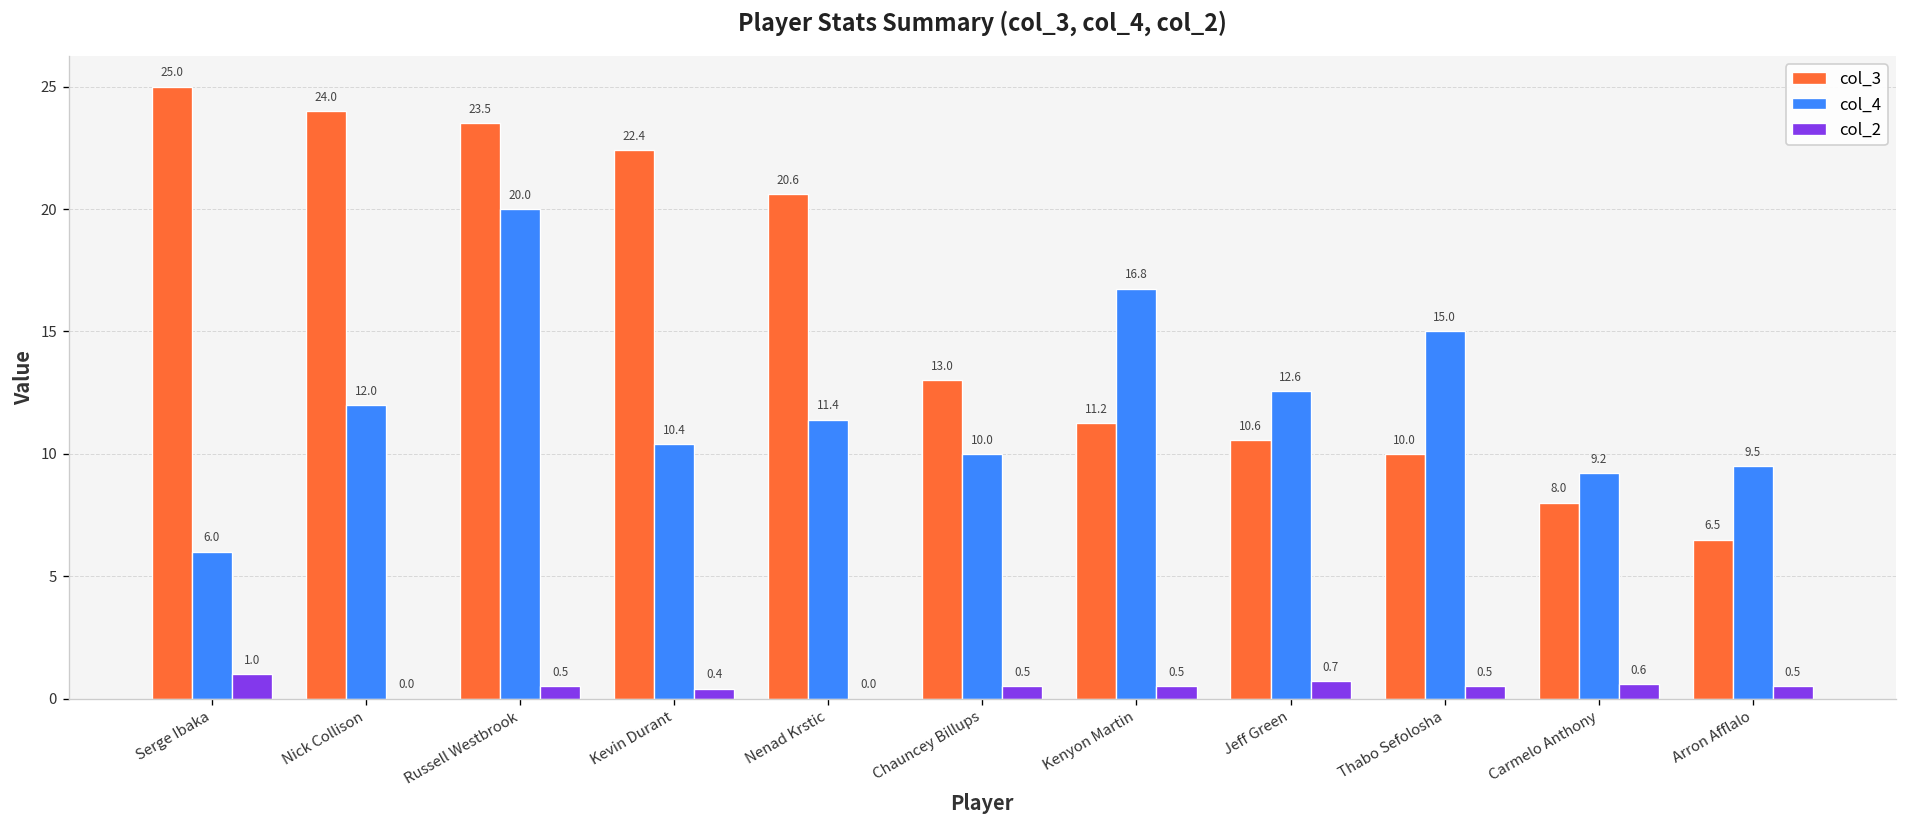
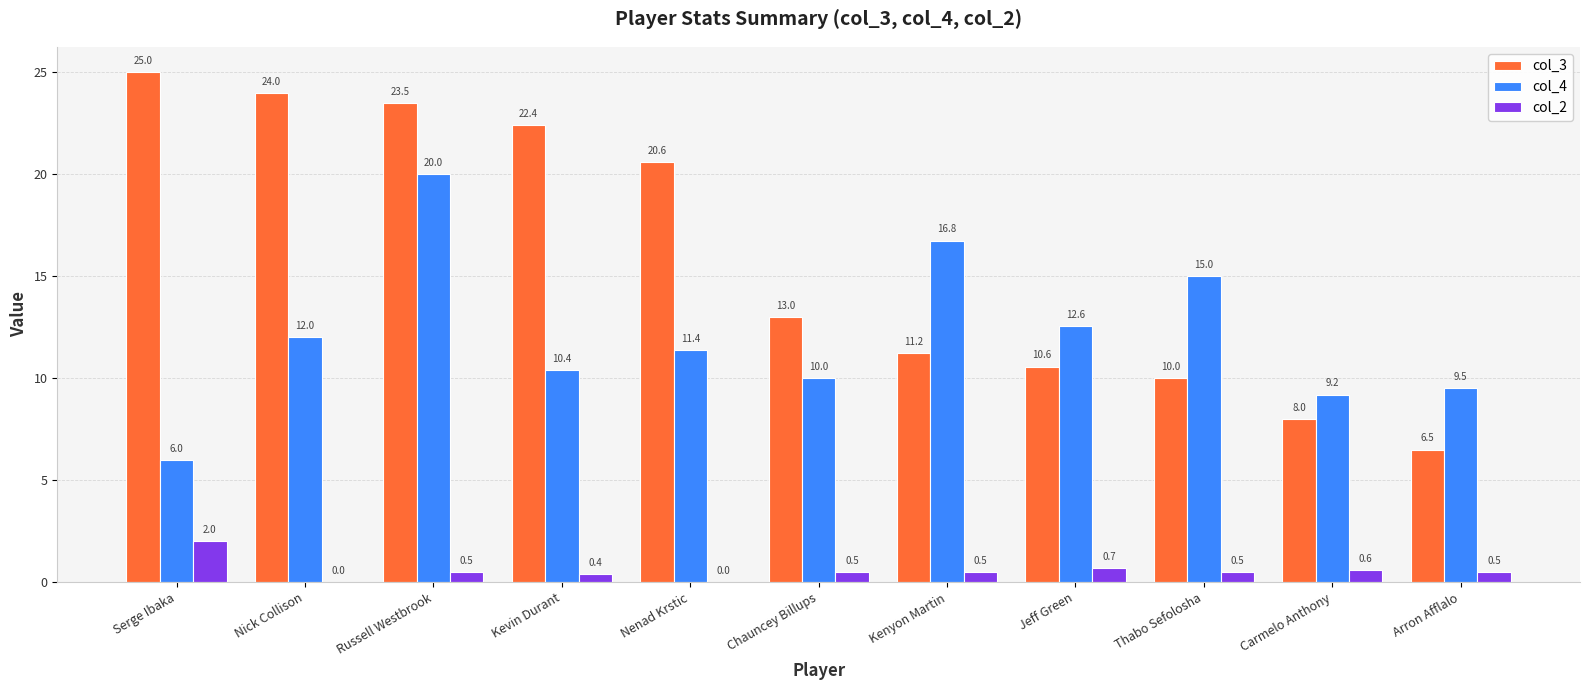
col_2, Serge Ibaka: 1.0 -> 2.0
